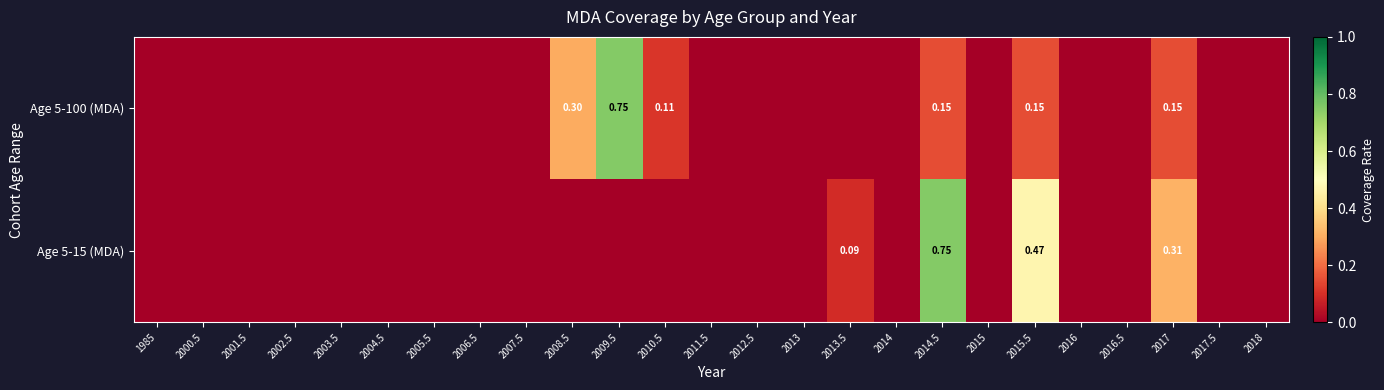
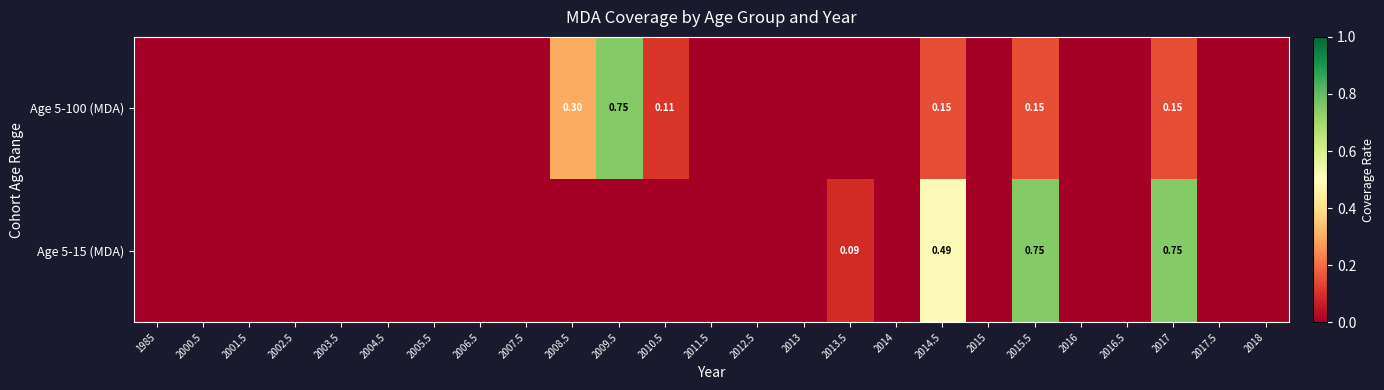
Age 5-15 (MDA), 2014.5: 0.75 -> 0.49
Age 5-15 (MDA), 2015.5: 0.47 -> 0.75
Age 5-15 (MDA), 2017: 0.31 -> 0.75
